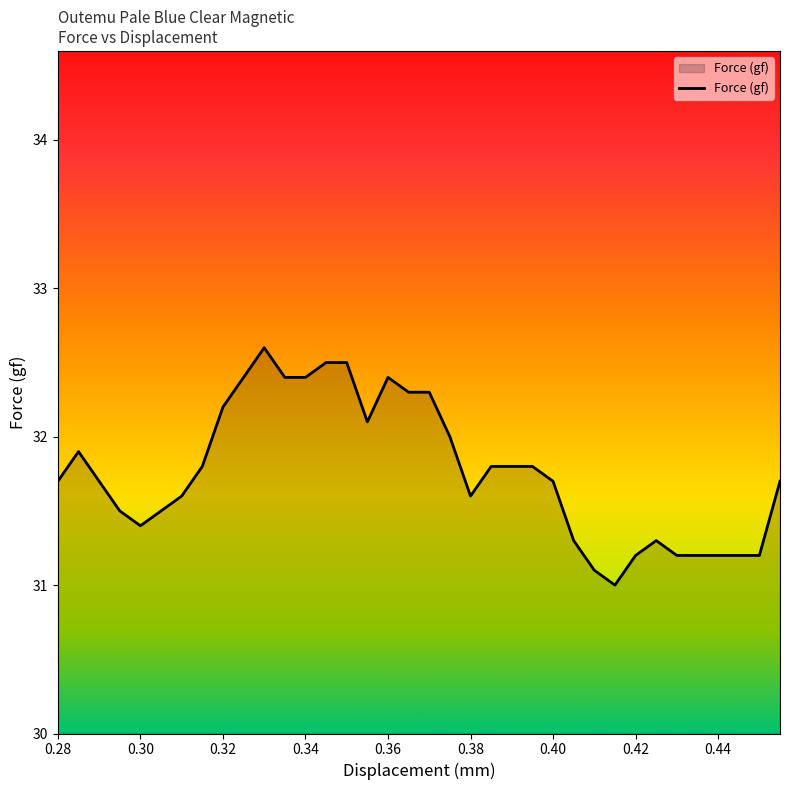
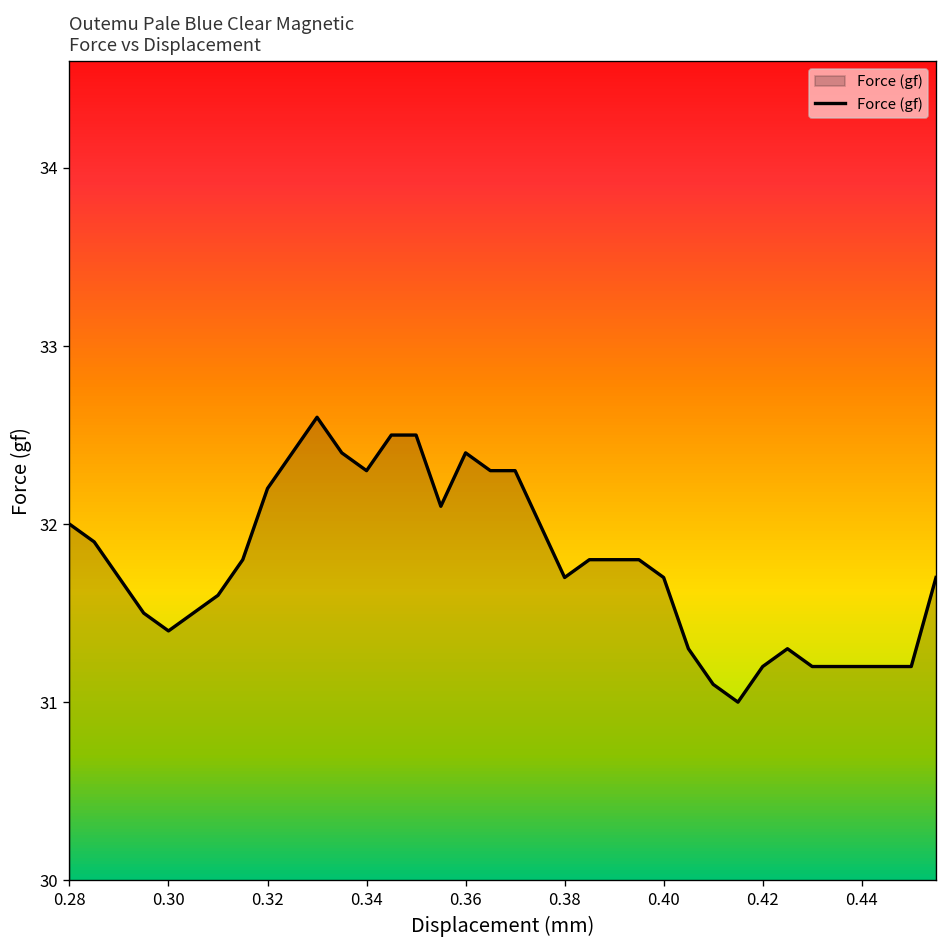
0.28: 31.7 -> 32.0
0.34: 32.4 -> 32.3
0.38: 31.6 -> 31.7
